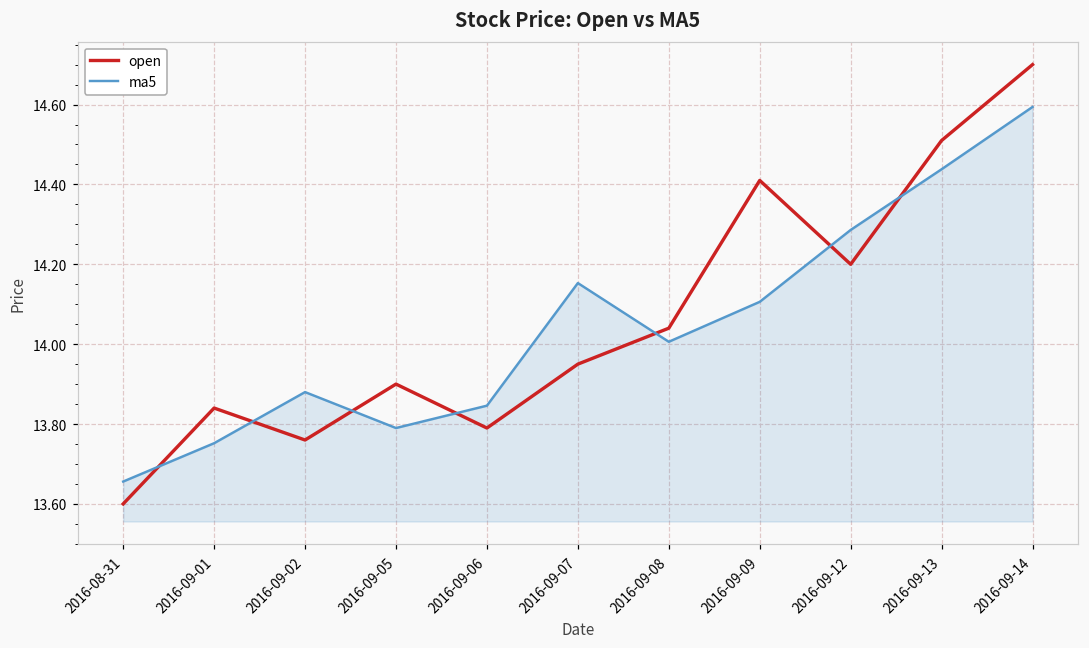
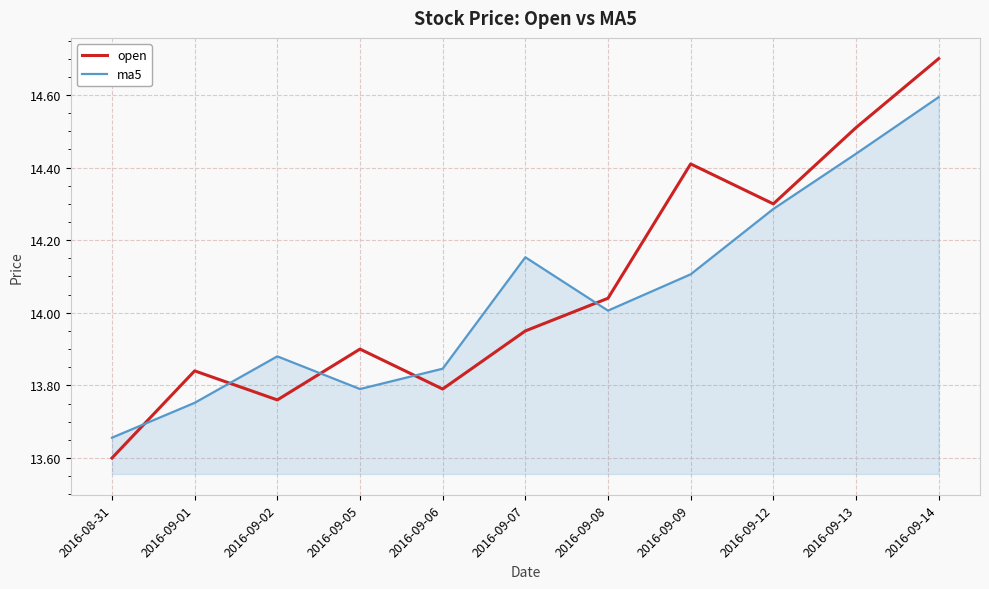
open, 2016-09-12: 14.2 -> 14.3
